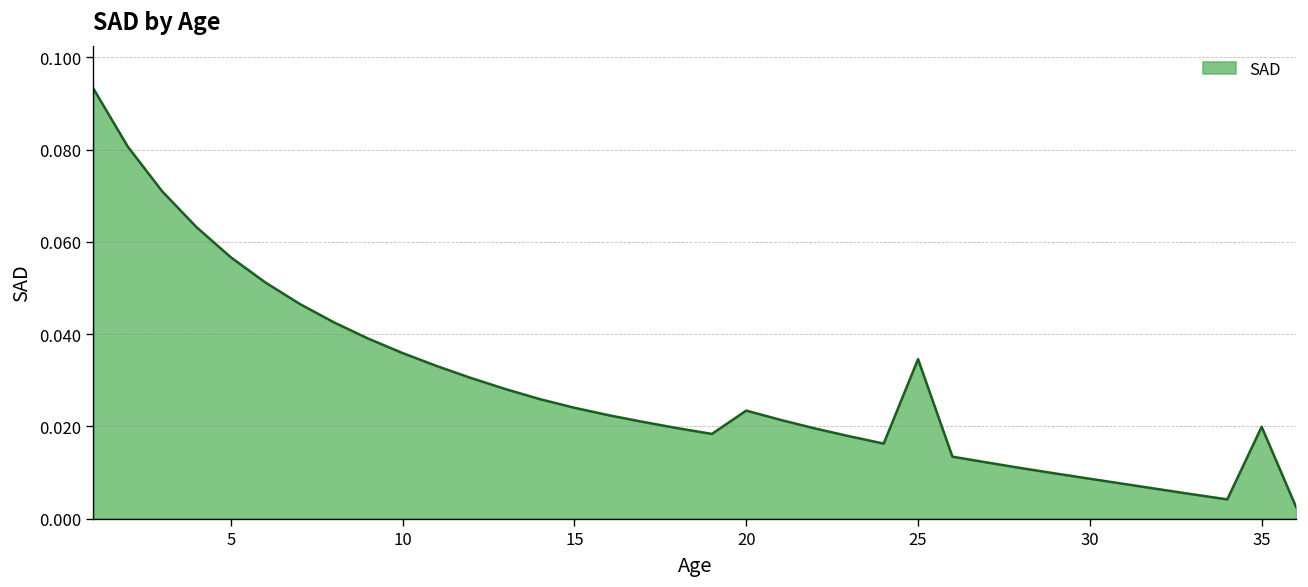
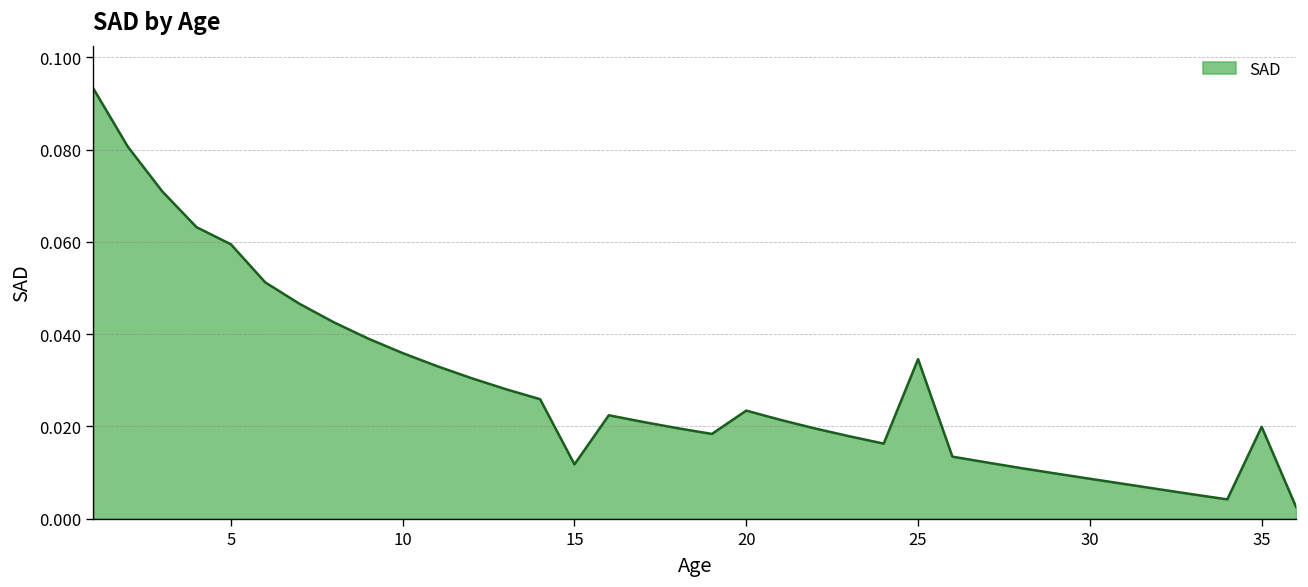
5: 0.057 -> 0.059
15: 0.024 -> 0.012
